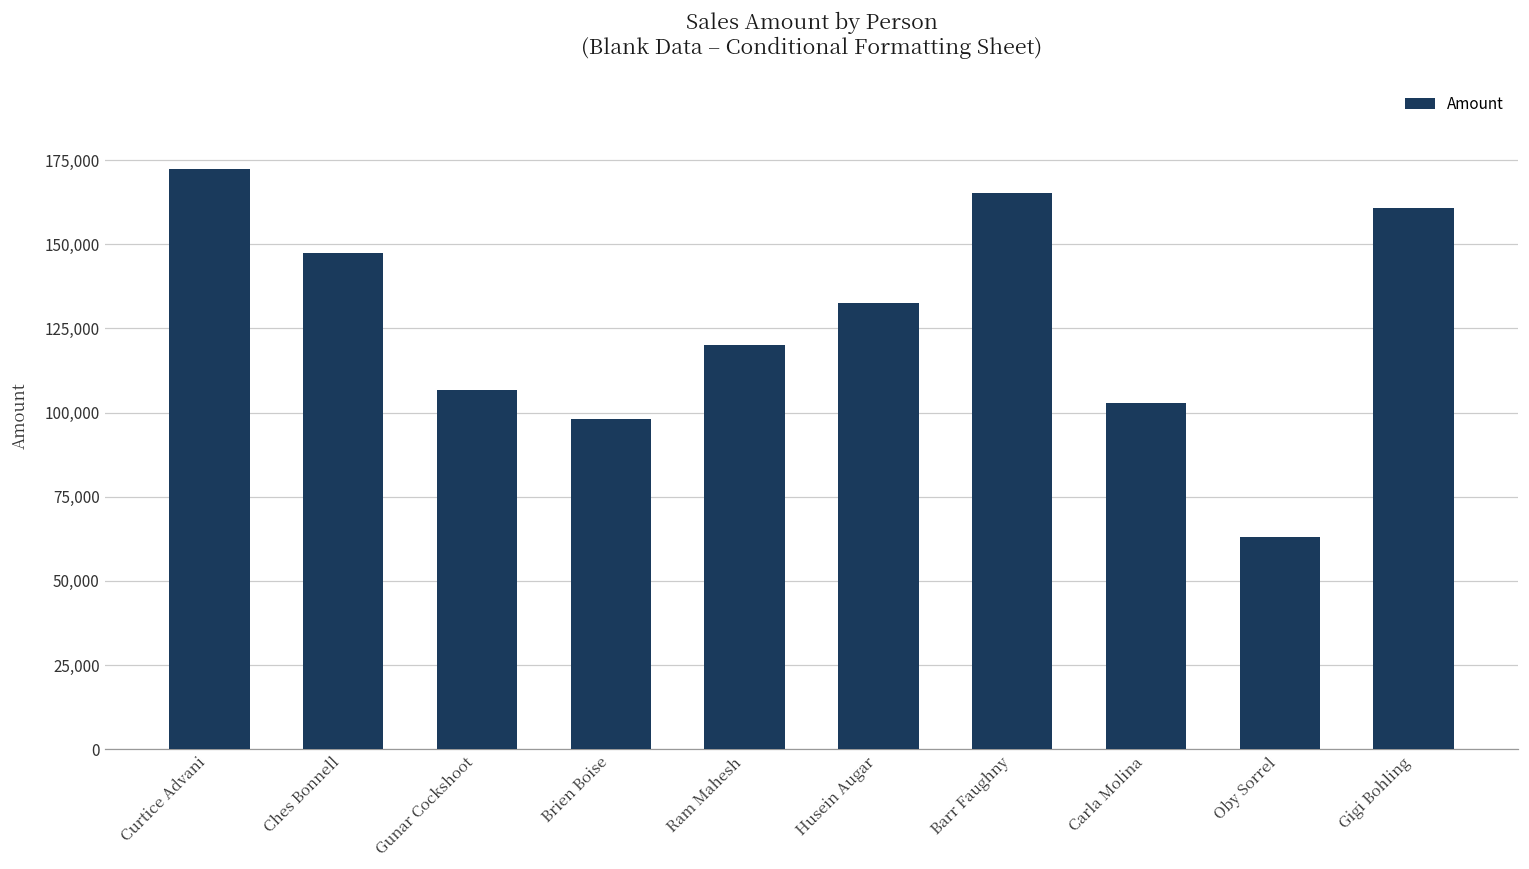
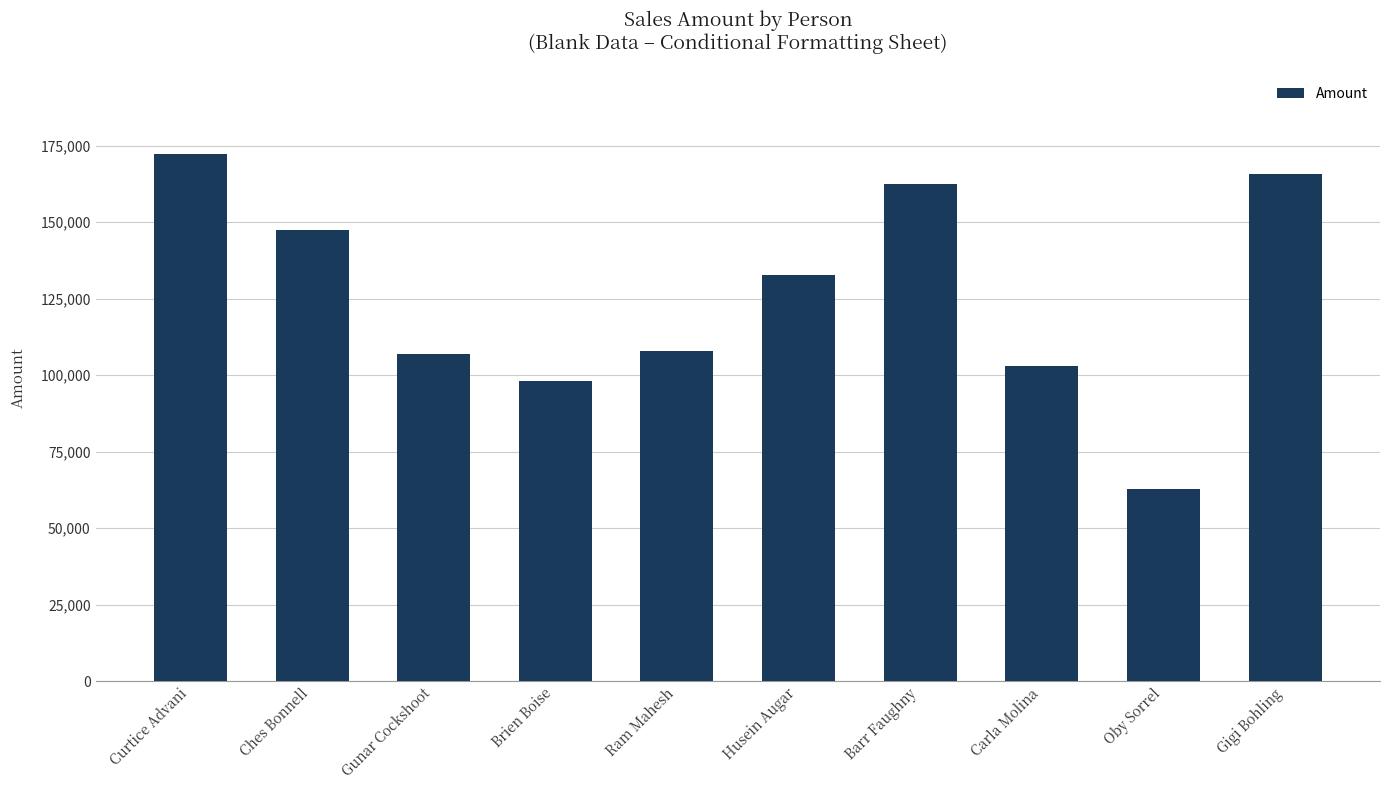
Ram Mahesh: 120,000 -> 108,000
Barr Faughny: 165,000 -> 162,000
Gigi Bohling: 161,000 -> 166,000
